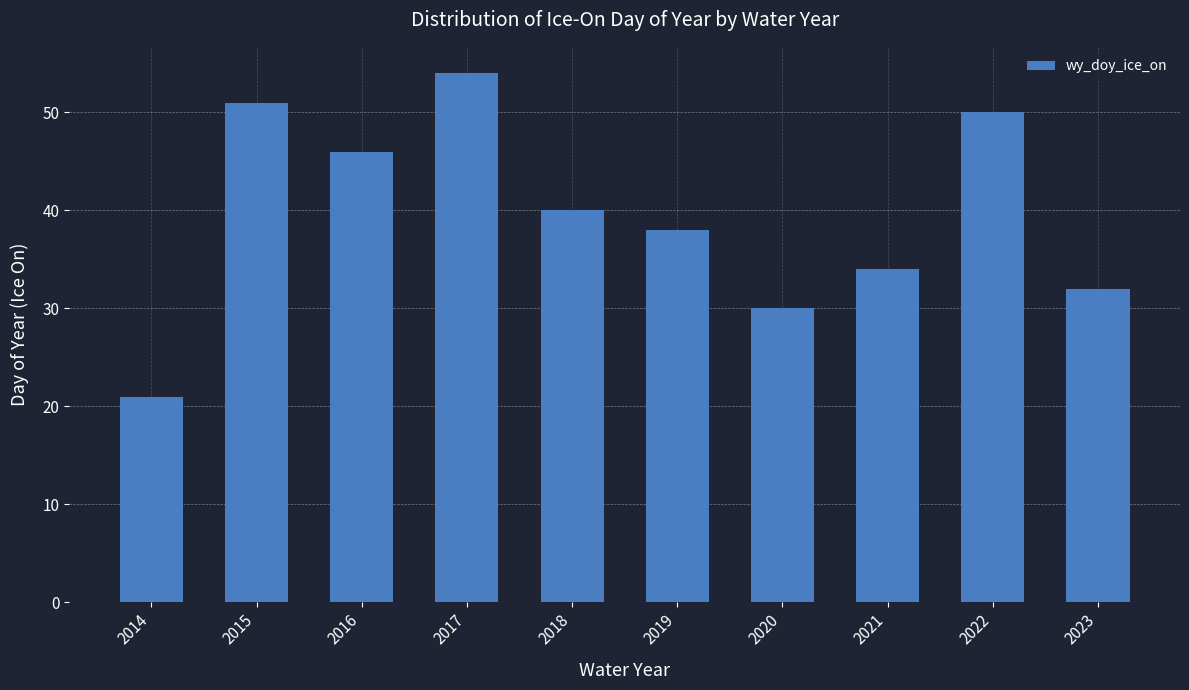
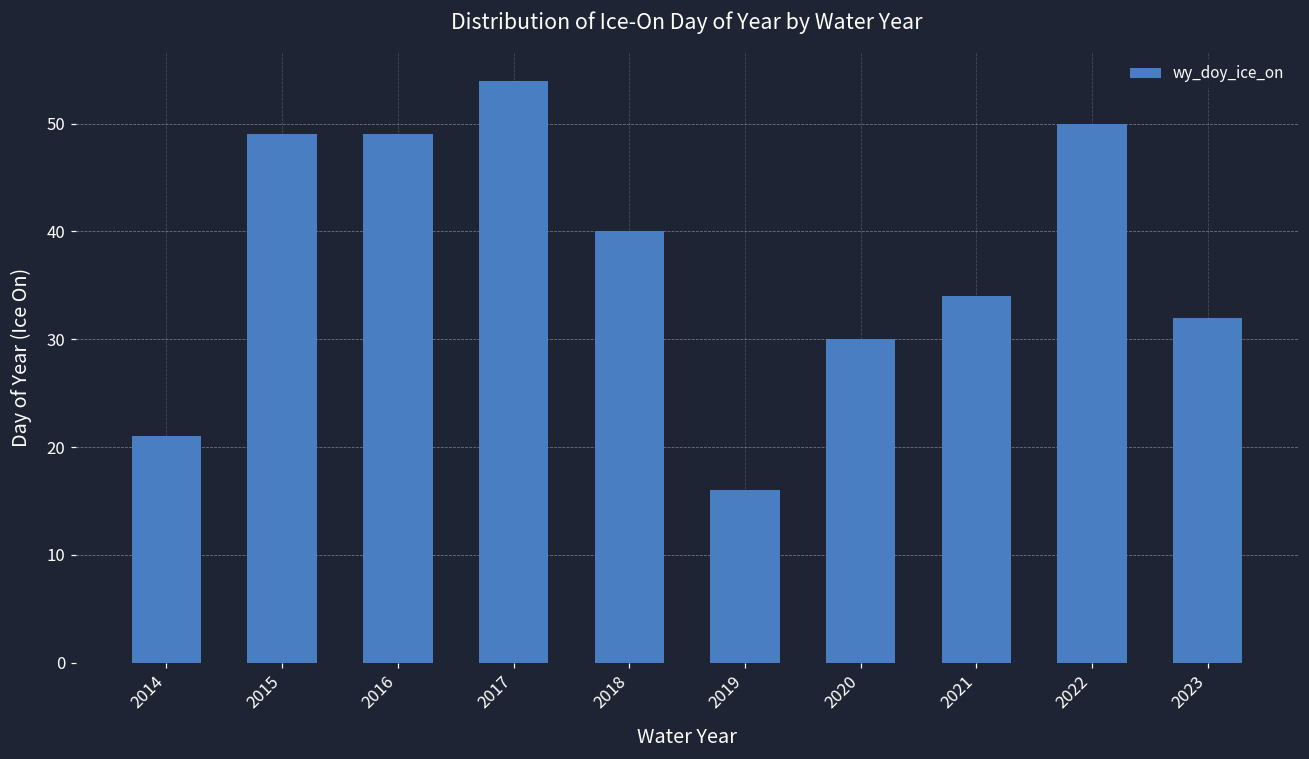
2015: 51 -> 49
2016: 46 -> 49
2019: 38 -> 16
